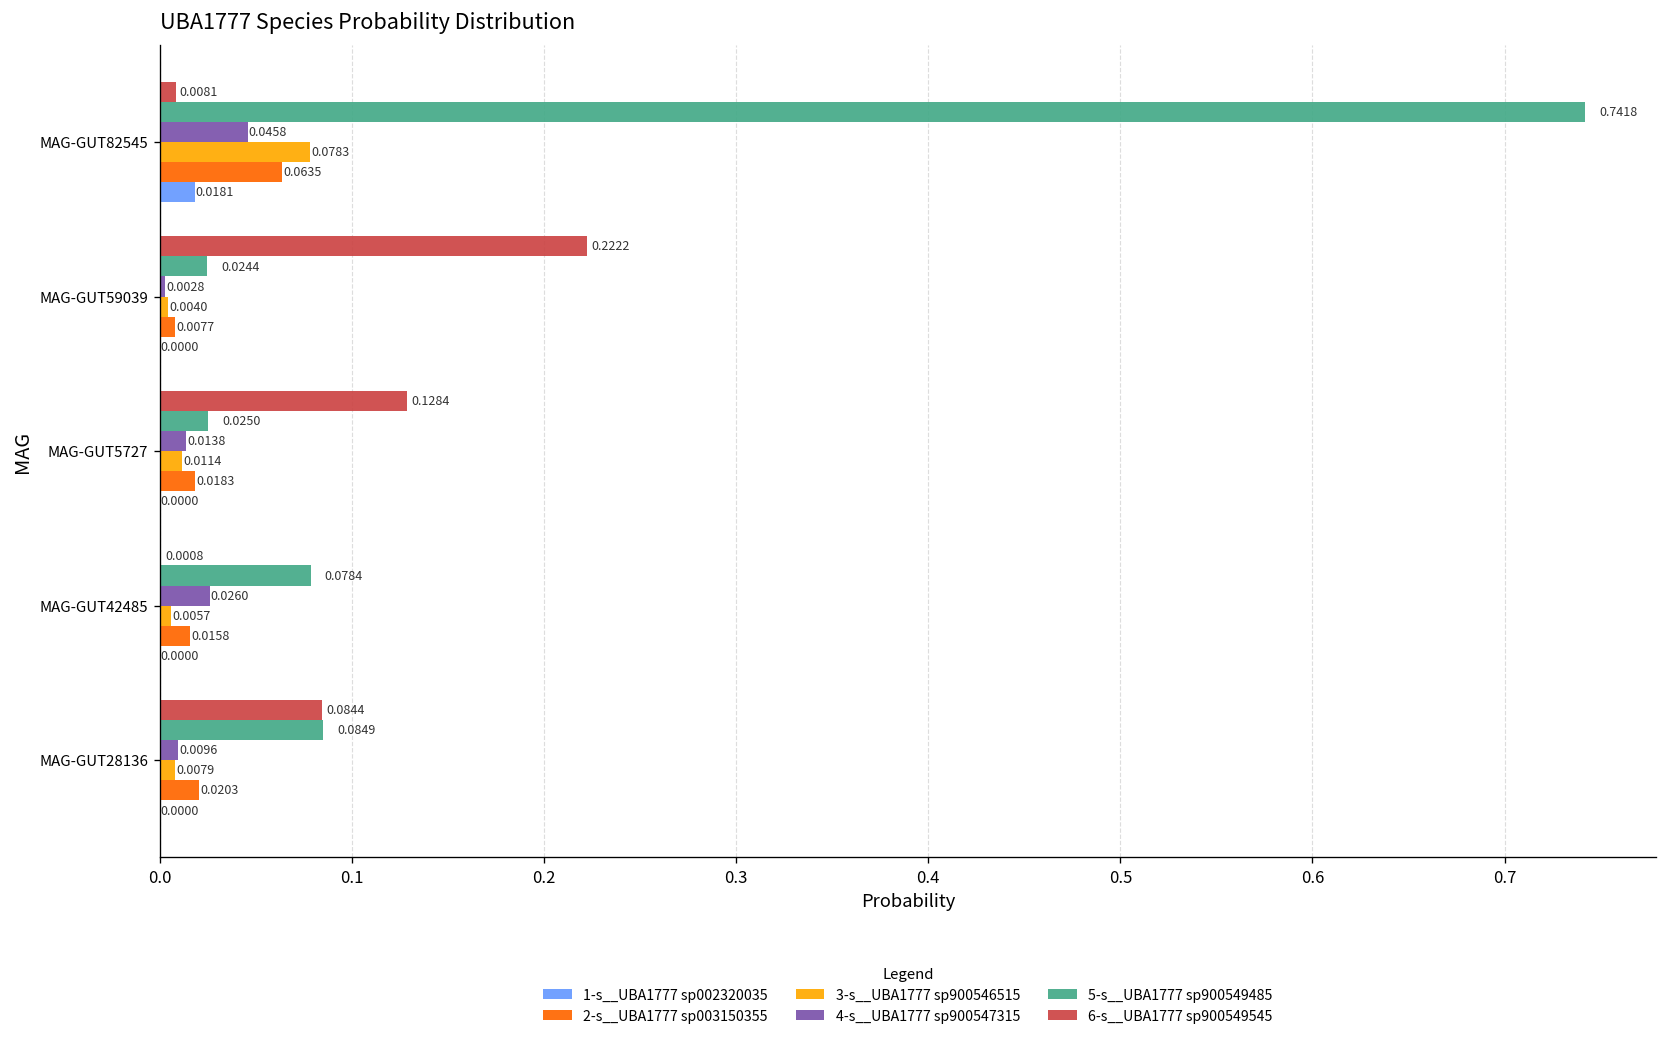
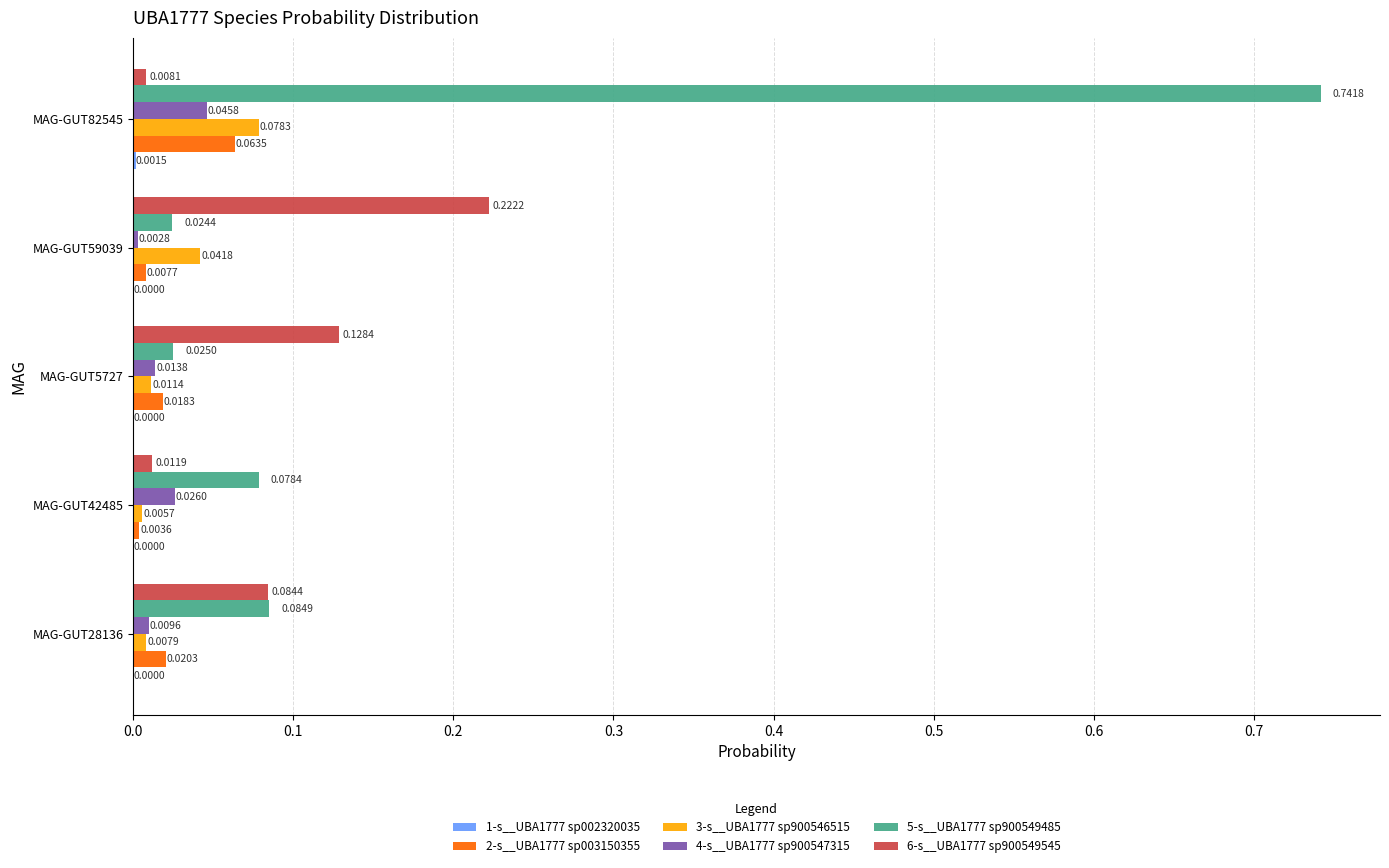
1-s__UBA1777 sp002320035, MAG-GUT82545: 0.0181 -> 0.0015
3-s__UBA1777 sp900546515, MAG-GUT59039: 0.0040 -> 0.0418
6-s__UBA1777 sp900549545, MAG-GUT42485: 0.0008 -> 0.0119
2-s__UBA1777 sp003150355, MAG-GUT42485: 0.0158 -> 0.0036
